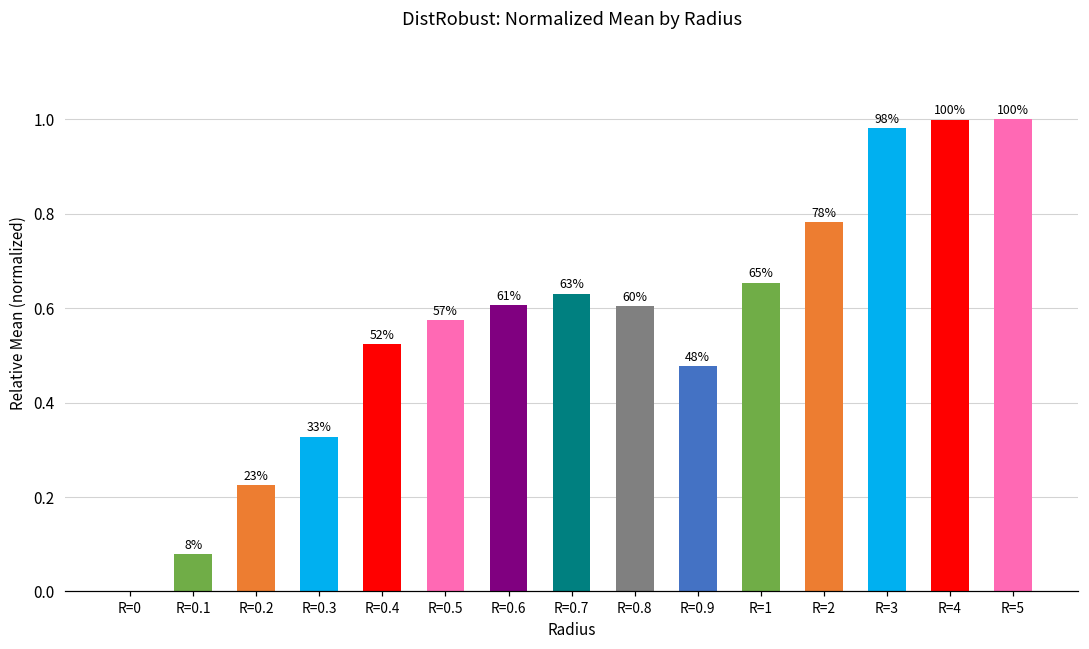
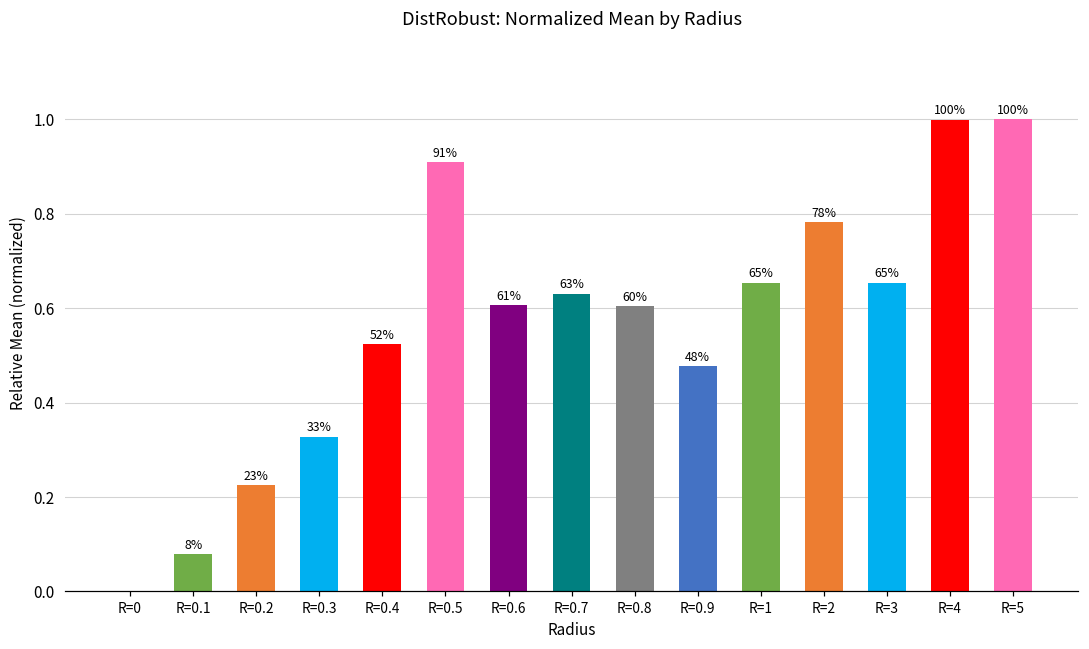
R=0.5: 57% -> 91%
R=3: 98% -> 65%
